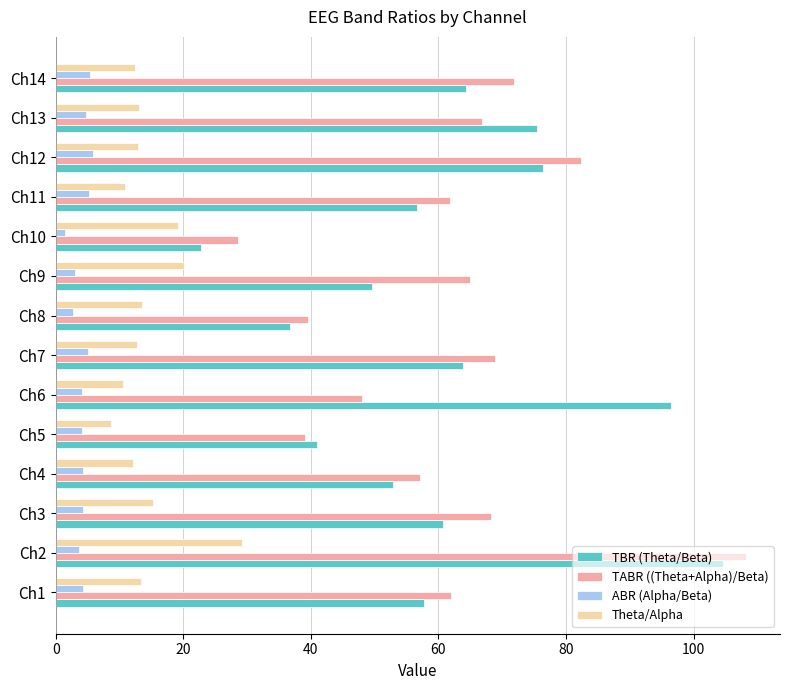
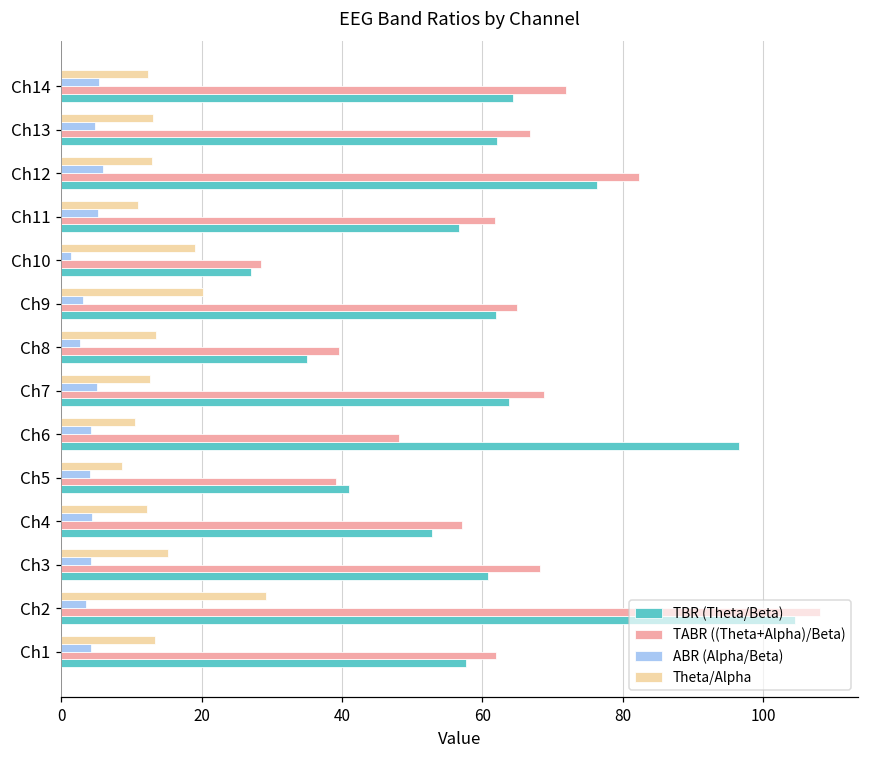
TBR (Theta/Beta), Ch13: 76 -> 62
TBR (Theta/Beta), Ch10: 23 -> 27
TBR (Theta/Beta), Ch9: 50 -> 62
TBR (Theta/Beta), Ch8: 37 -> 35
